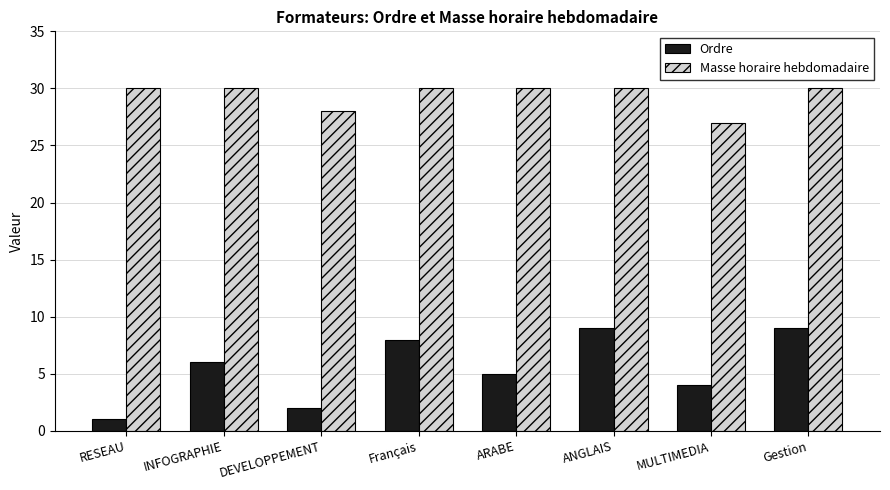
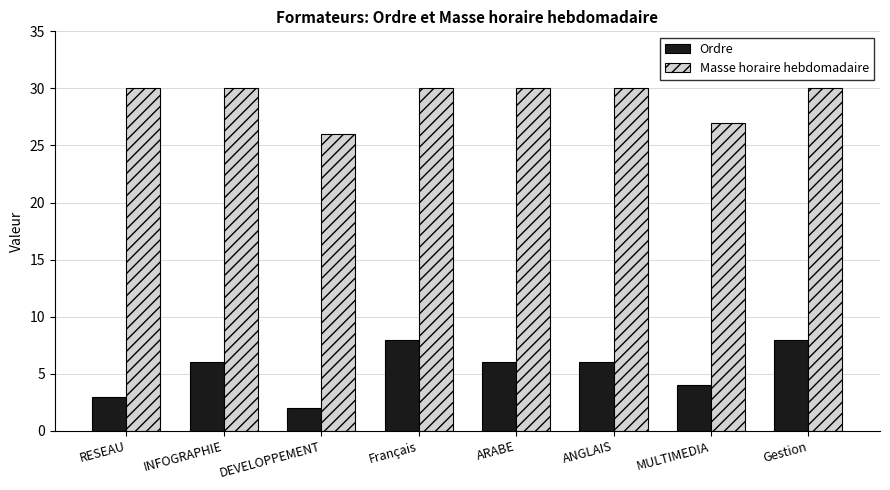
Ordre, RESEAU: 1 -> 3
Masse horaire hebdomadaire, DEVELOPPEMENT: 28 -> 26
Ordre, ARABE: 5 -> 6
Ordre, ANGLAIS: 9 -> 6
Ordre, Gestion: 9 -> 8
